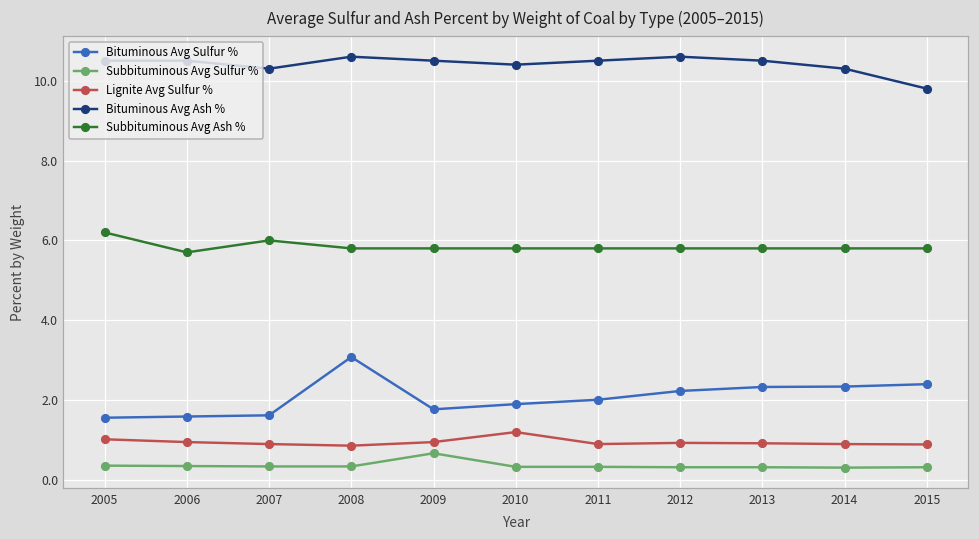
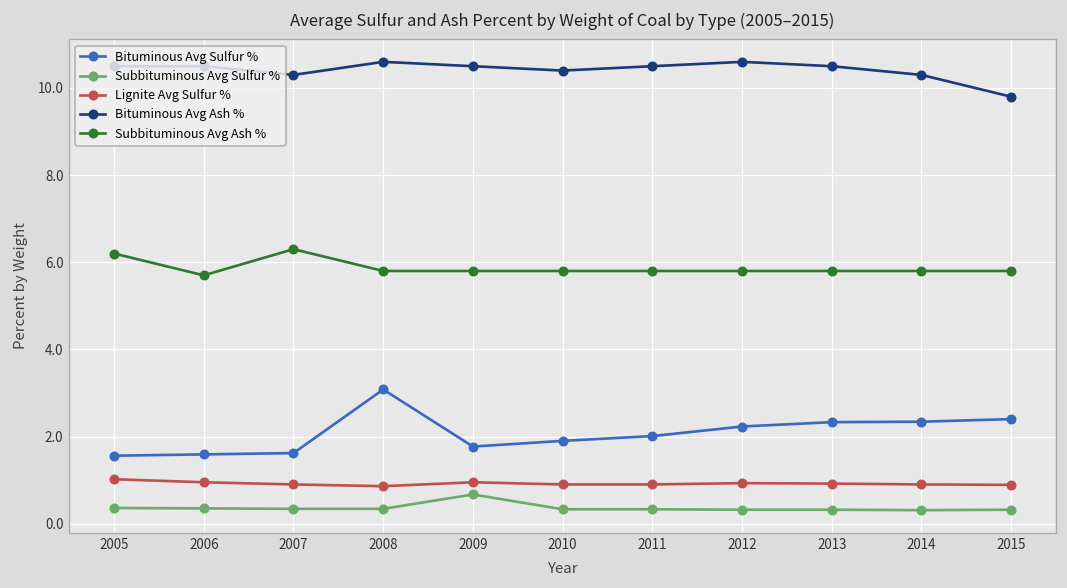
Subbituminous Avg Ash %, 2007: 6.0 -> 6.3
Lignite Avg Sulfur %, 2010: 1.2 -> 0.9
